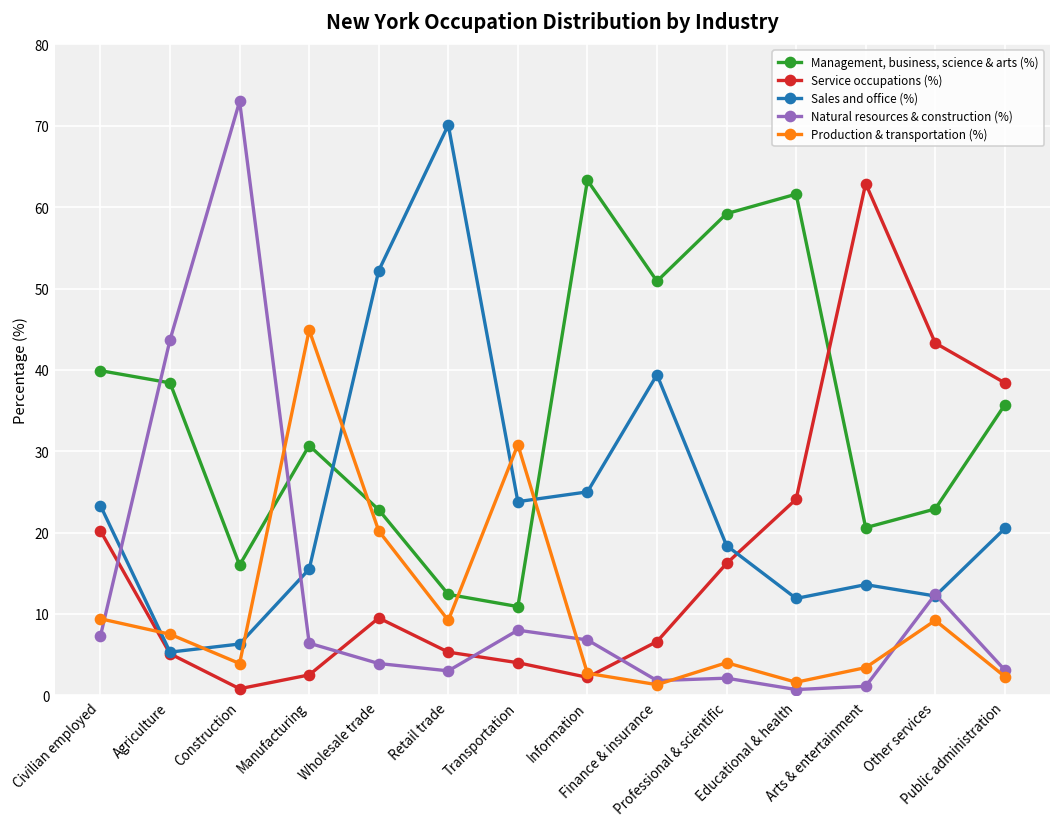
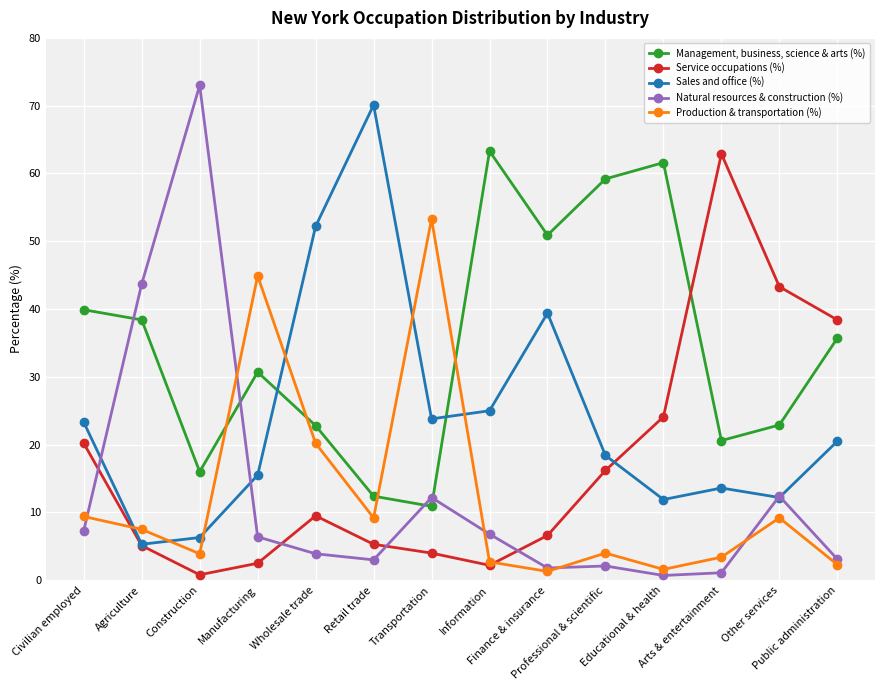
Natural resources & construction (%), Transportation: 8 -> 12
Production & transportation (%), Transportation: 31 -> 53
